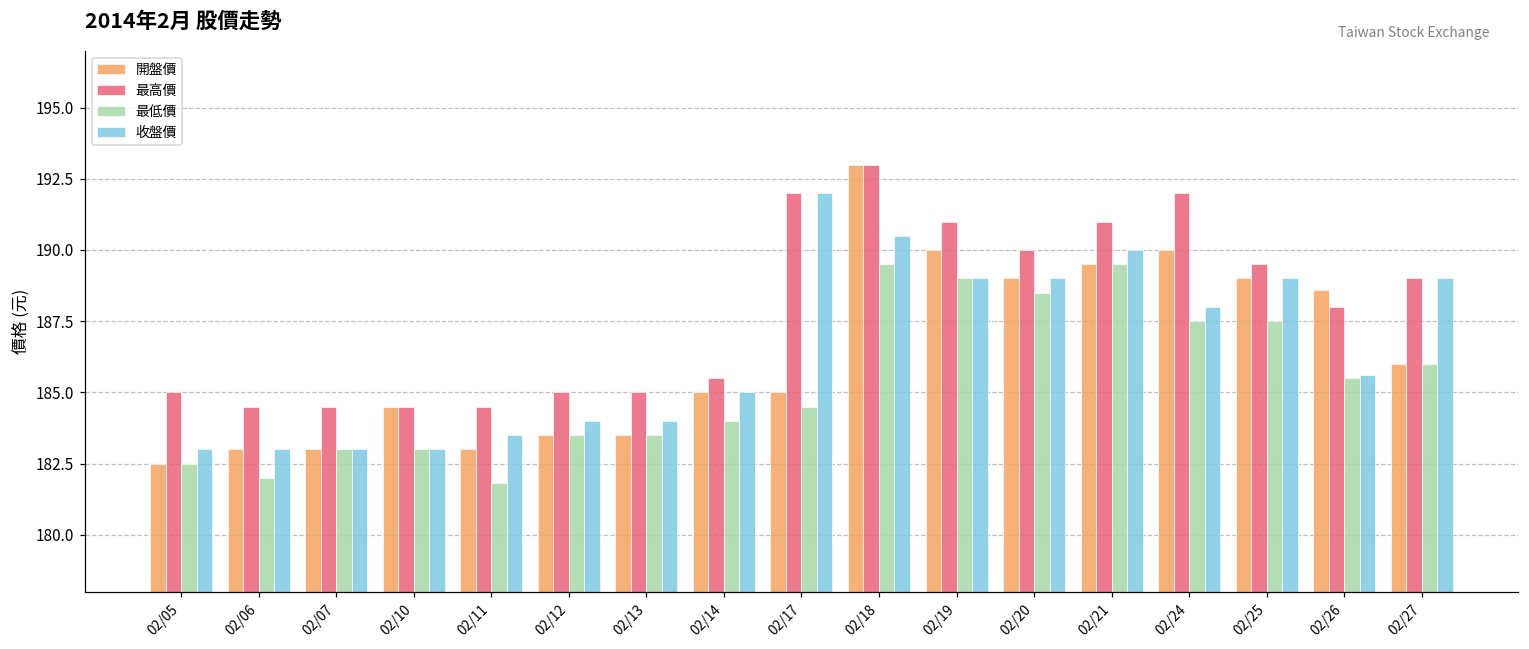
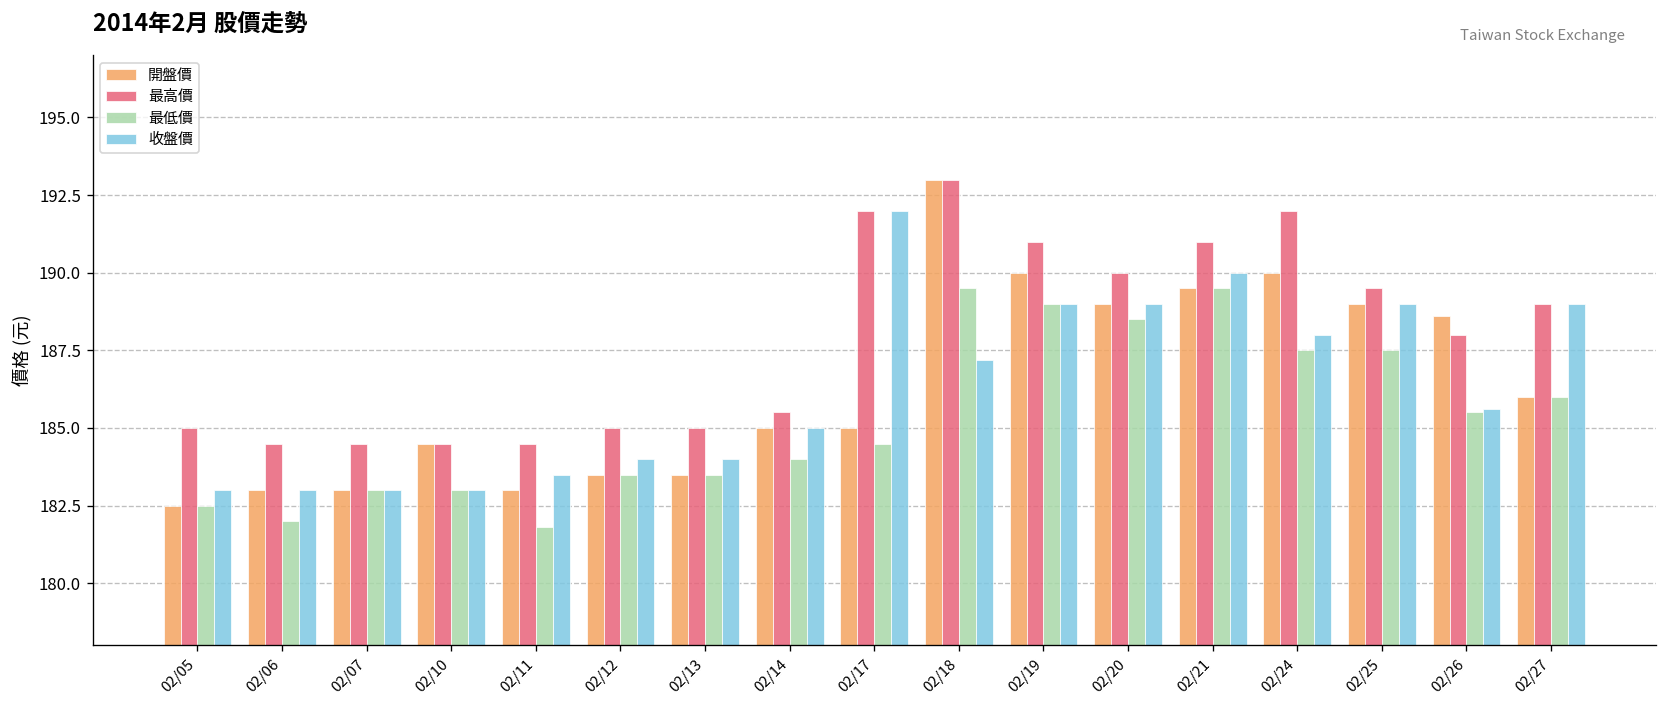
收盤價, 02/18: 190.5 -> 187.2
